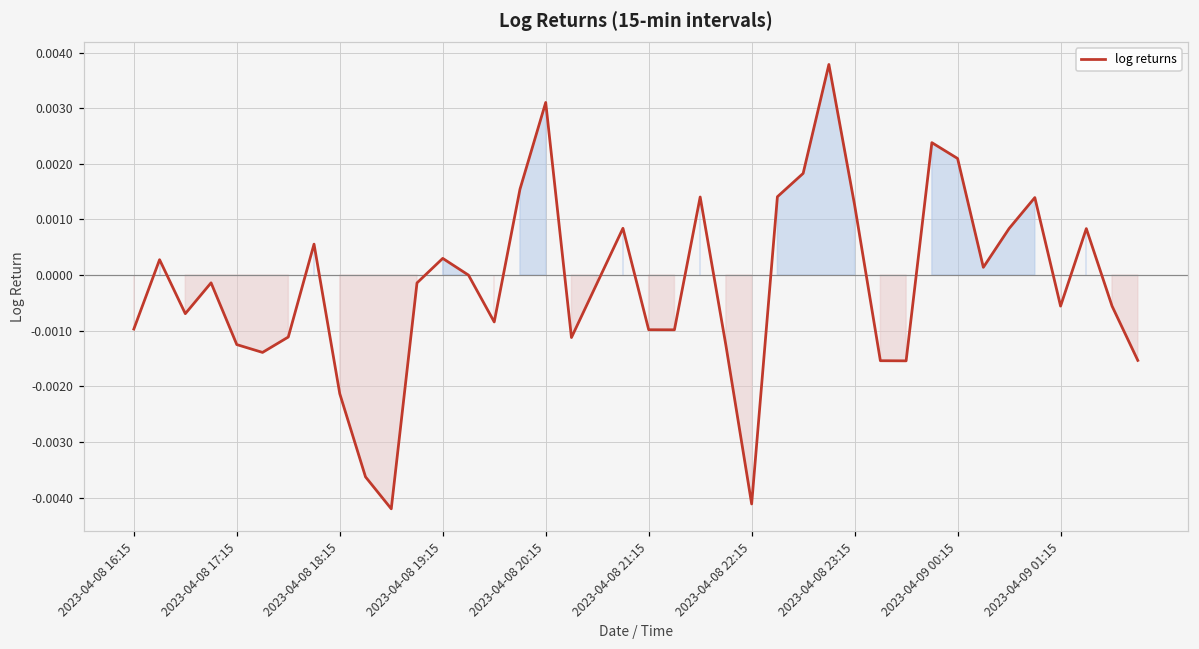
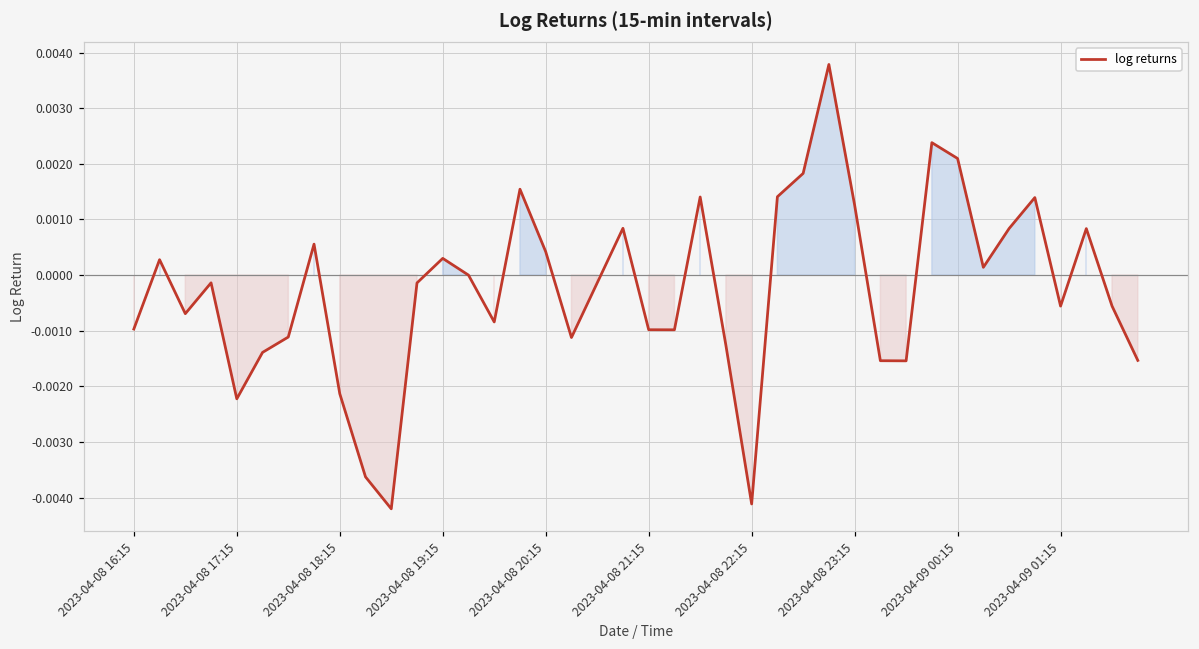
2023-04-08 17:15: -0.0012 -> -0.0022
2023-04-08 20:15: 0.0031 -> 0.0004
